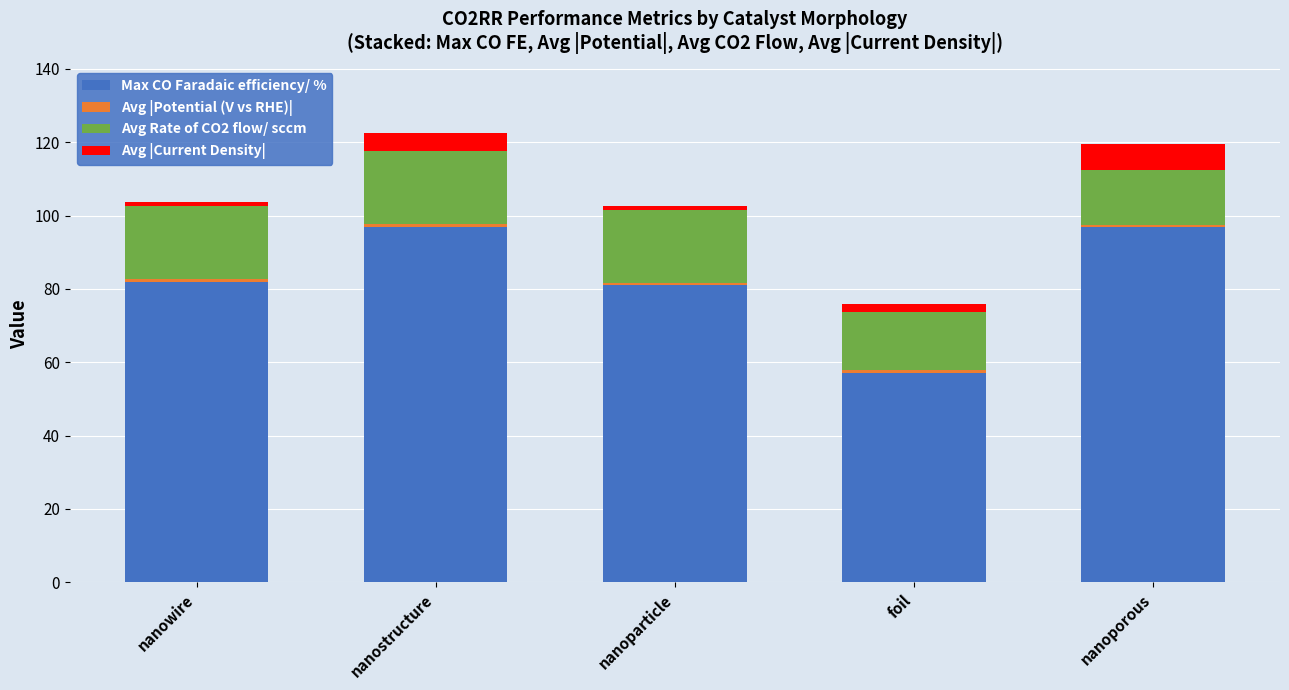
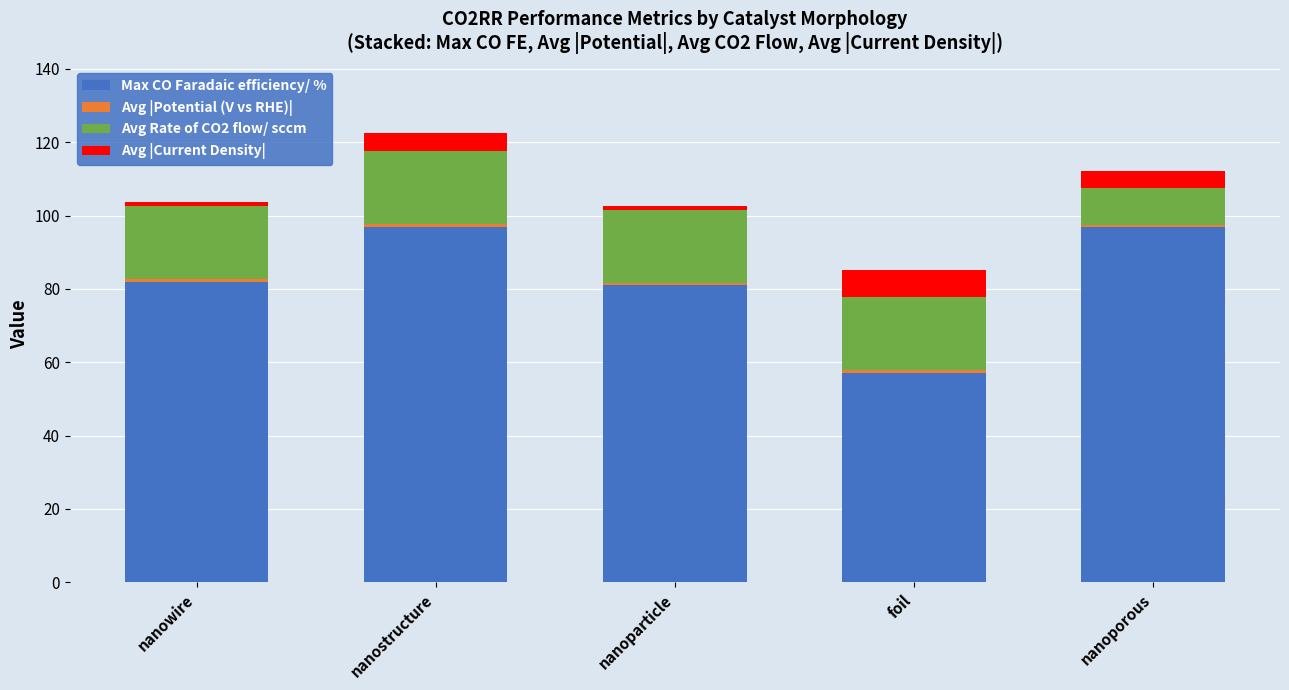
Avg Rate of CO2 flow/ sccm, foil: 16 -> 20
Avg |Current Density|, foil: 2 -> 7
Avg Rate of CO2 flow/ sccm, nanoporous: 15 -> 10
Avg |Current Density|, nanoporous: 7 -> 5
